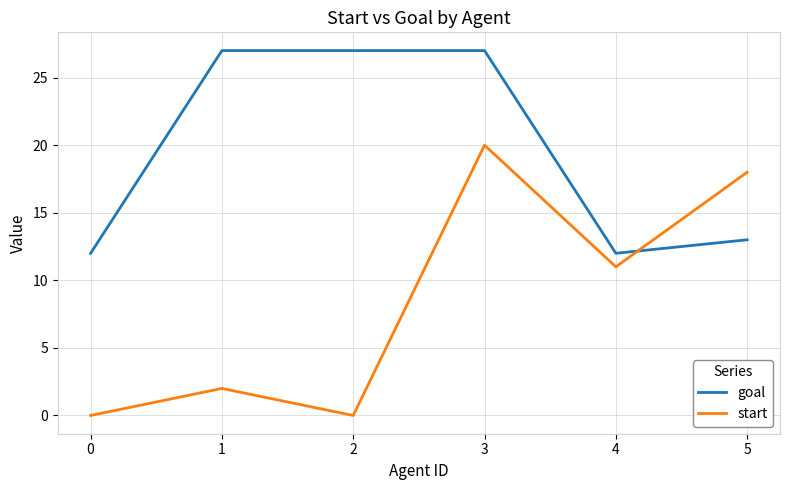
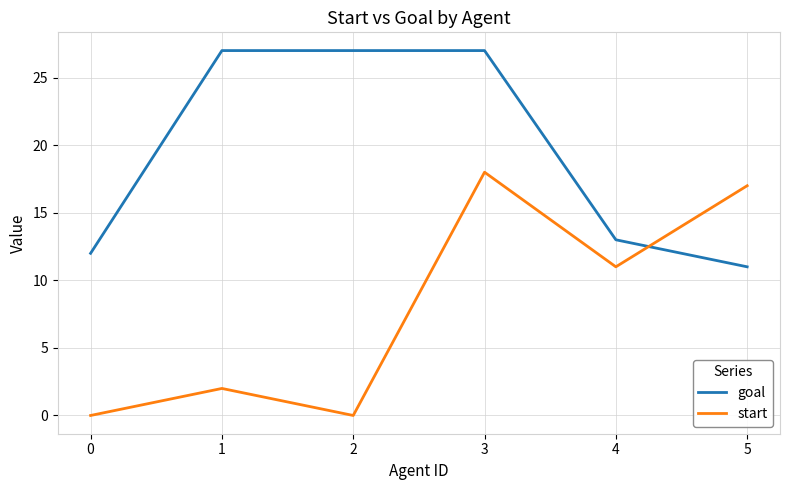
start, 3: 20 -> 18
goal, 4: 12 -> 13
goal, 5: 13 -> 11
start, 5: 18 -> 17
